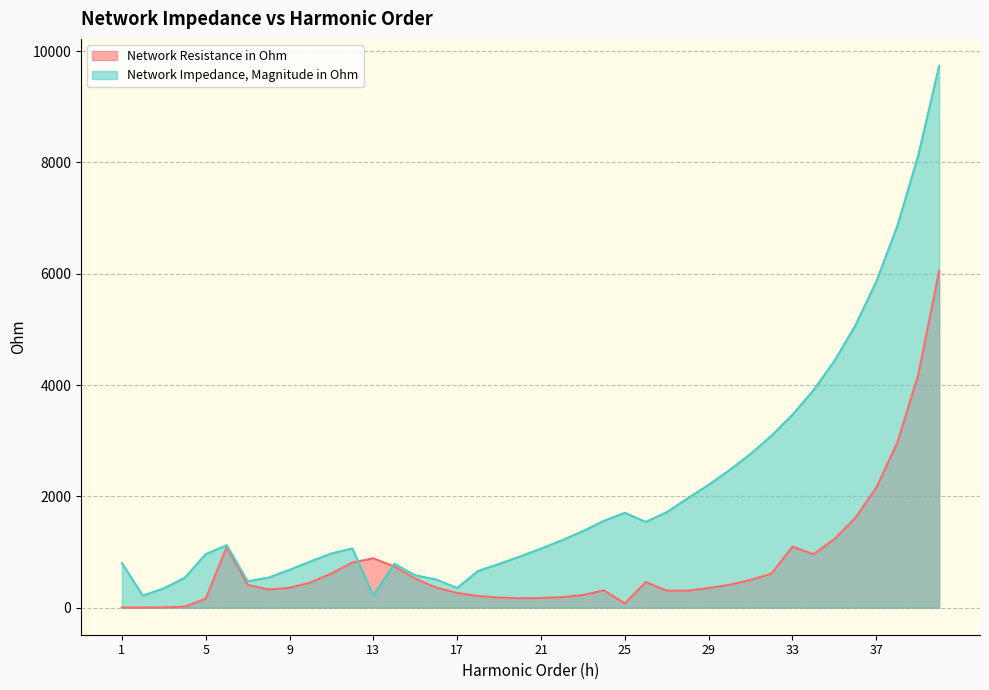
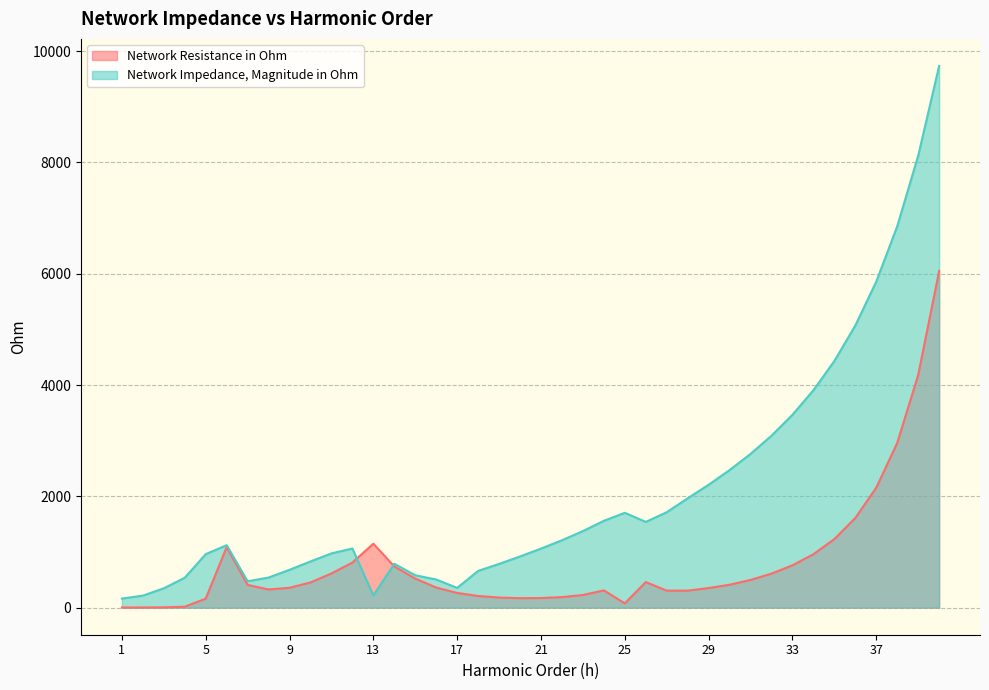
Network Impedance, Magnitude in Ohm, 1: 800 -> 200
Network Resistance in Ohm, 13: 900 -> 1100
Network Resistance in Ohm, 33: 1100 -> 800
